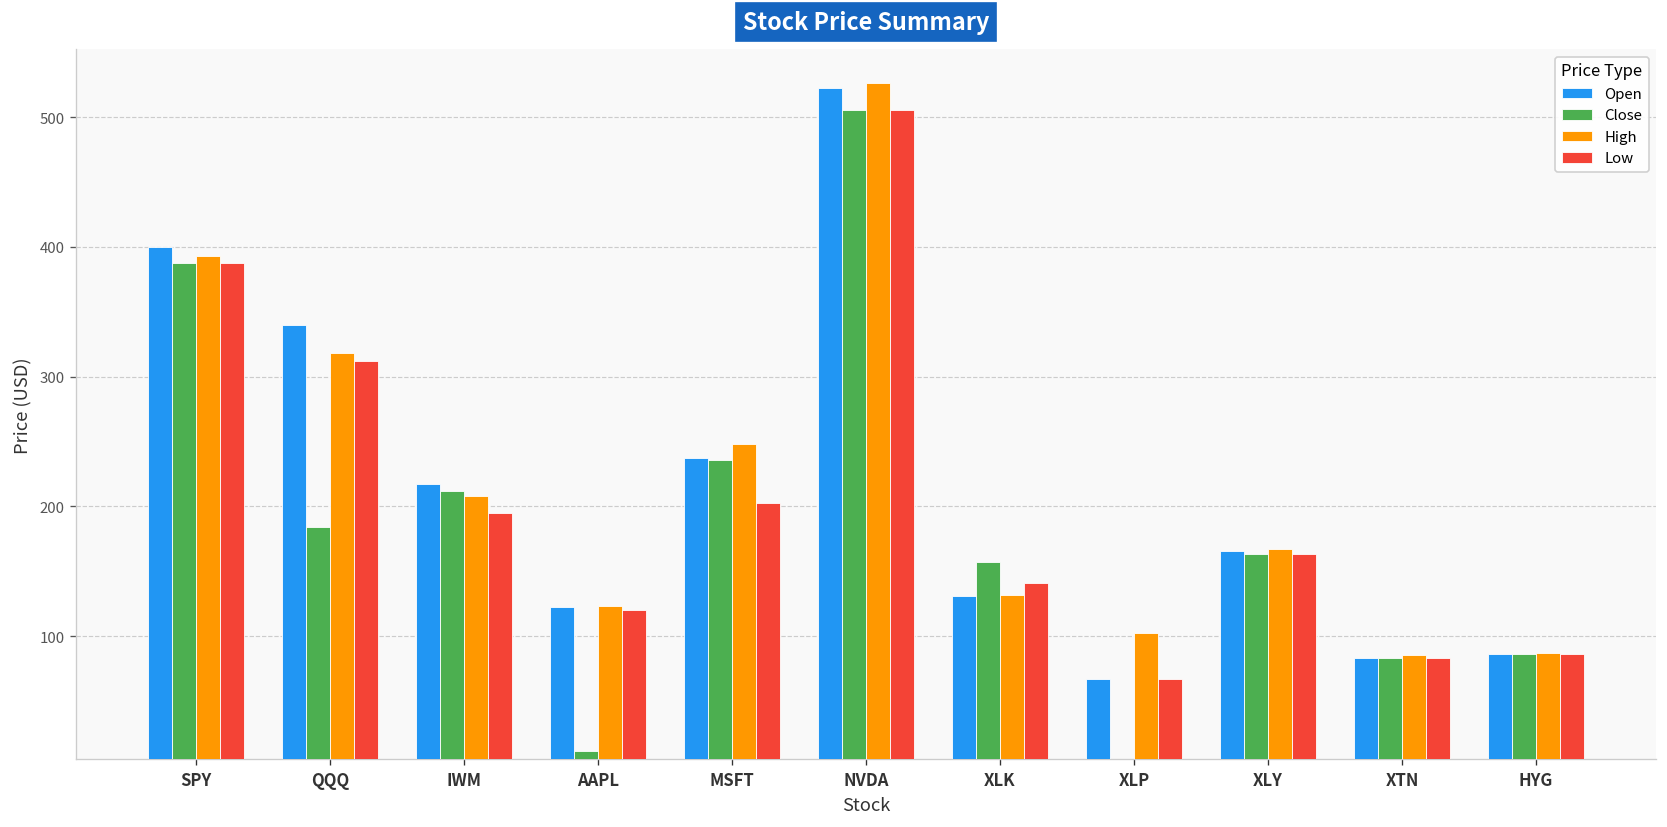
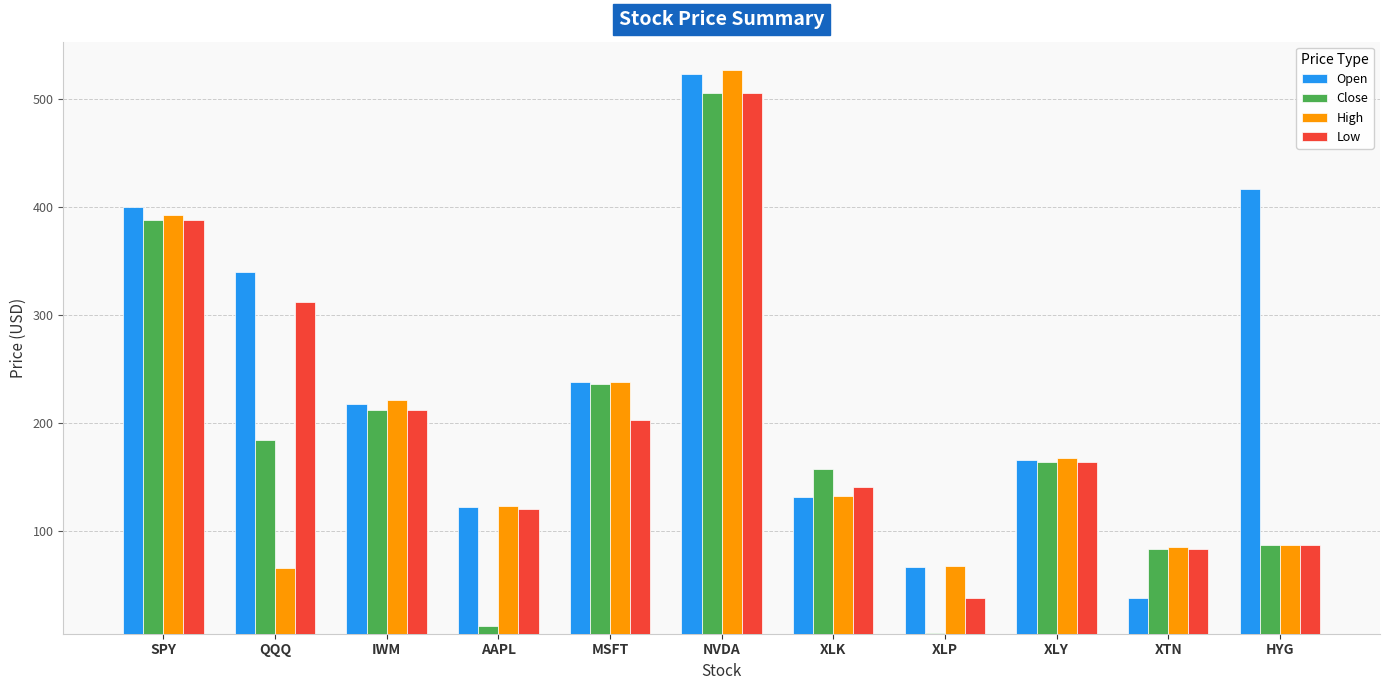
High, QQQ: 319 -> 65
High, IWM: 208 -> 221
Low, IWM: 195 -> 212
High, MSFT: 248 -> 238
High, XLP: 102 -> 67
Low, XLP: 67 -> 38
Open, XTN: 83 -> 37
Open, HYG: 86 -> 417
